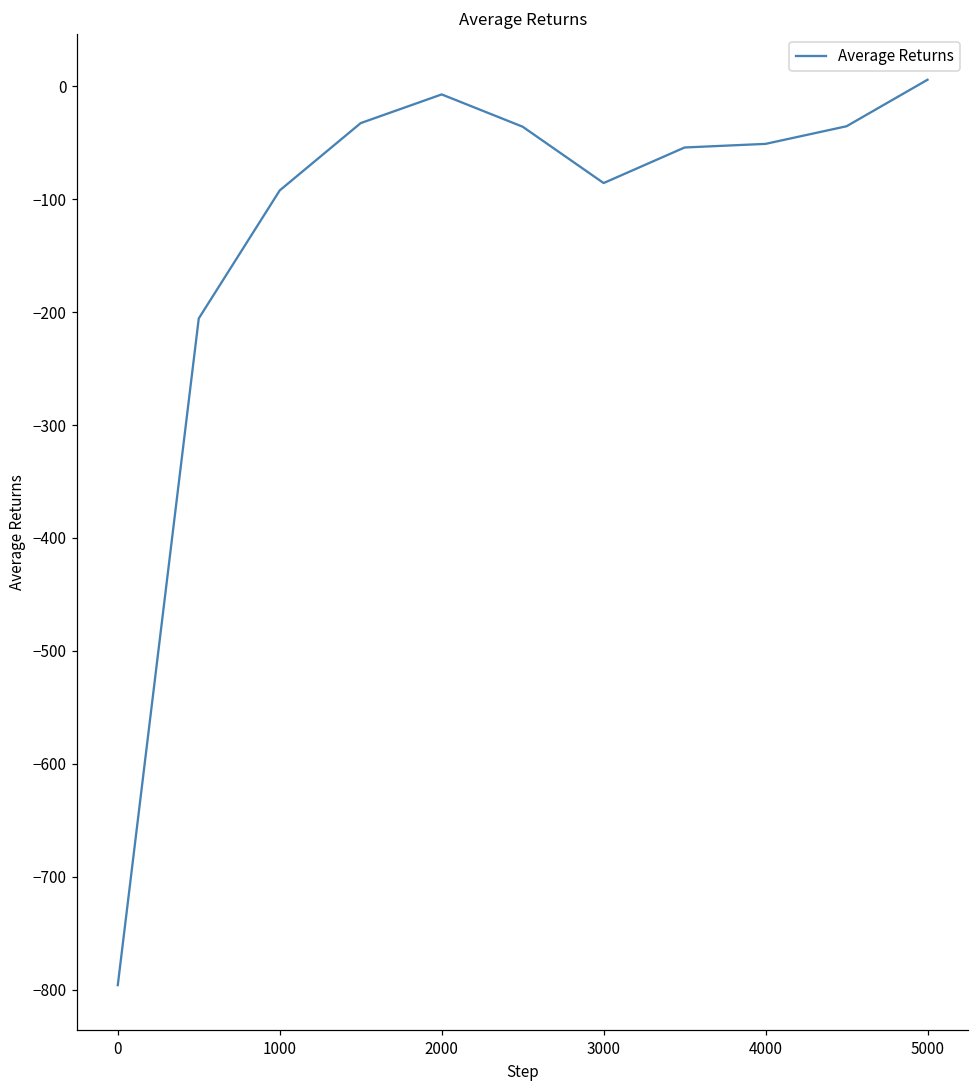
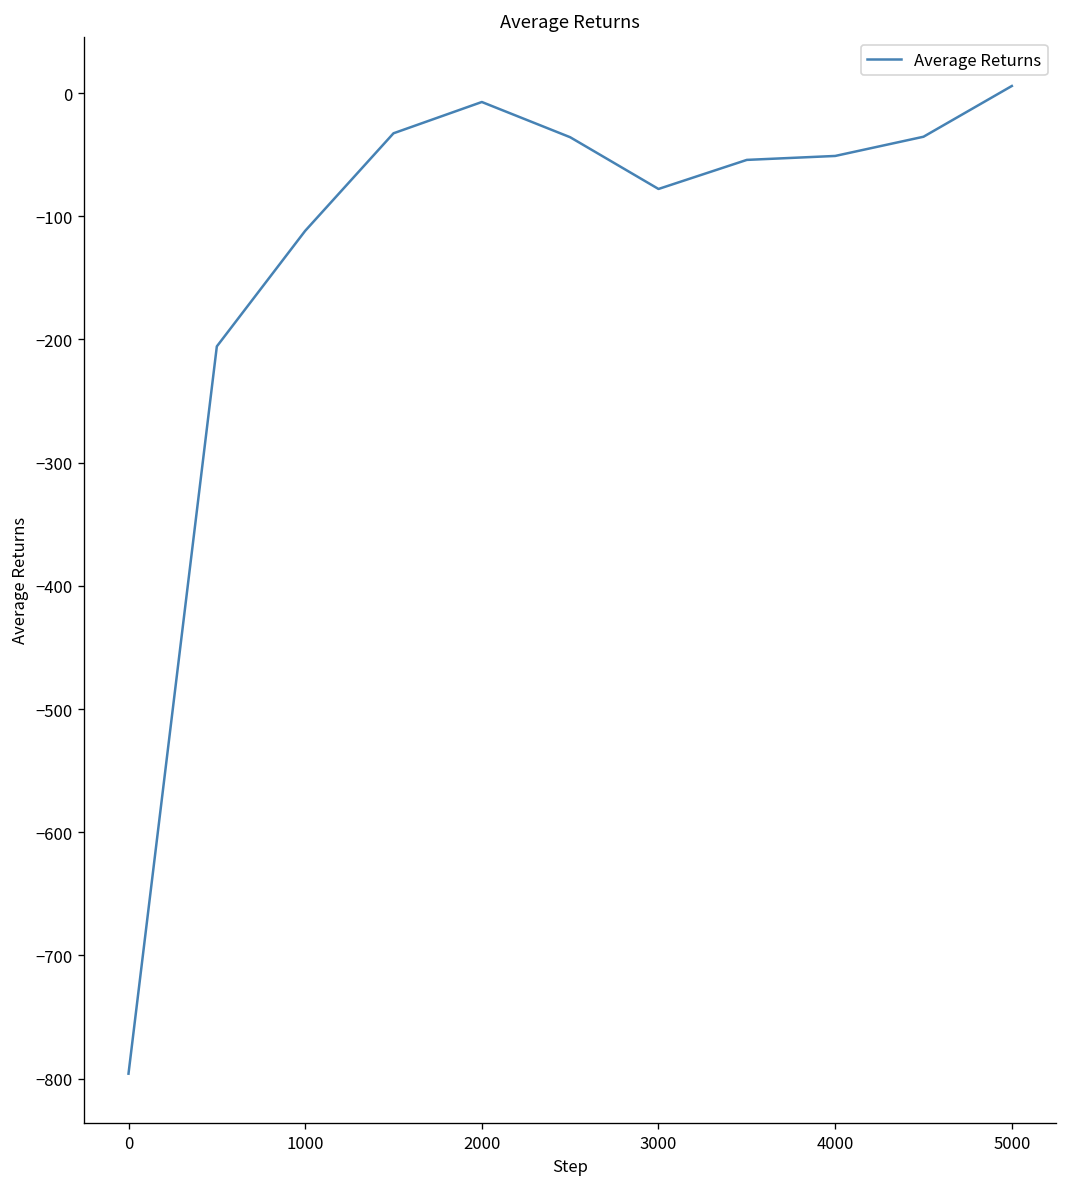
1000: -92 -> -112
3000: -86 -> -78
